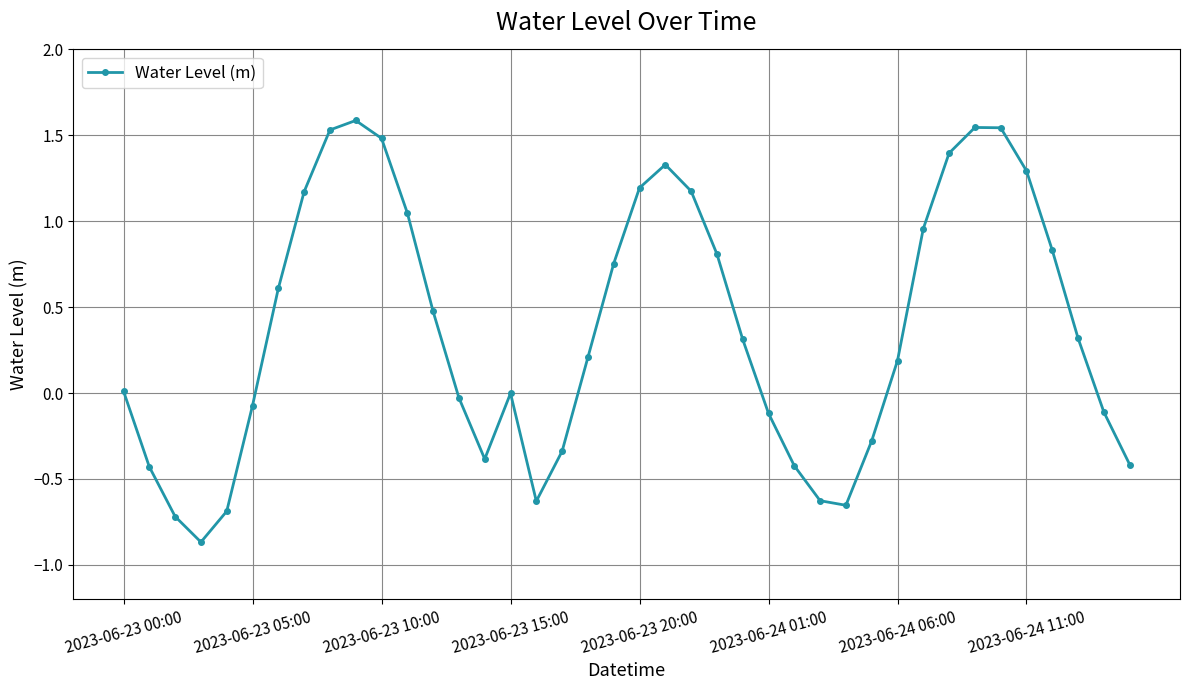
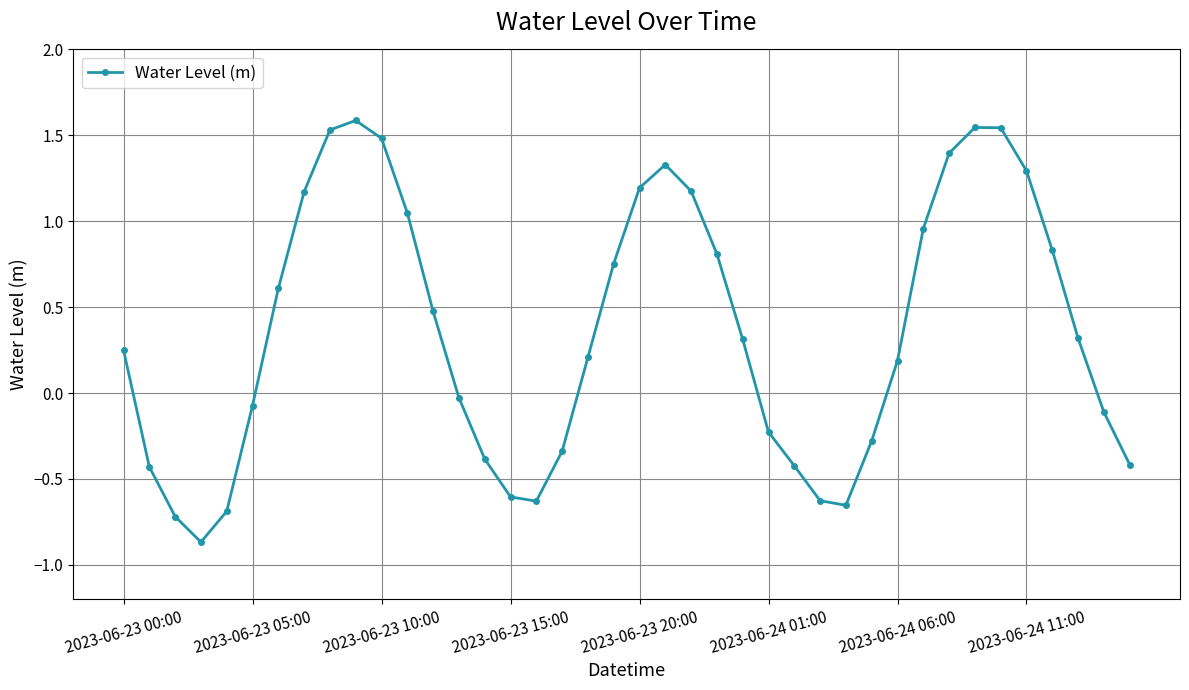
2023-06-23 00:00: 0.01 -> 0.25
2023-06-23 15:00: 0.00 -> -0.60
2023-06-24 01:00: -0.12 -> -0.23
